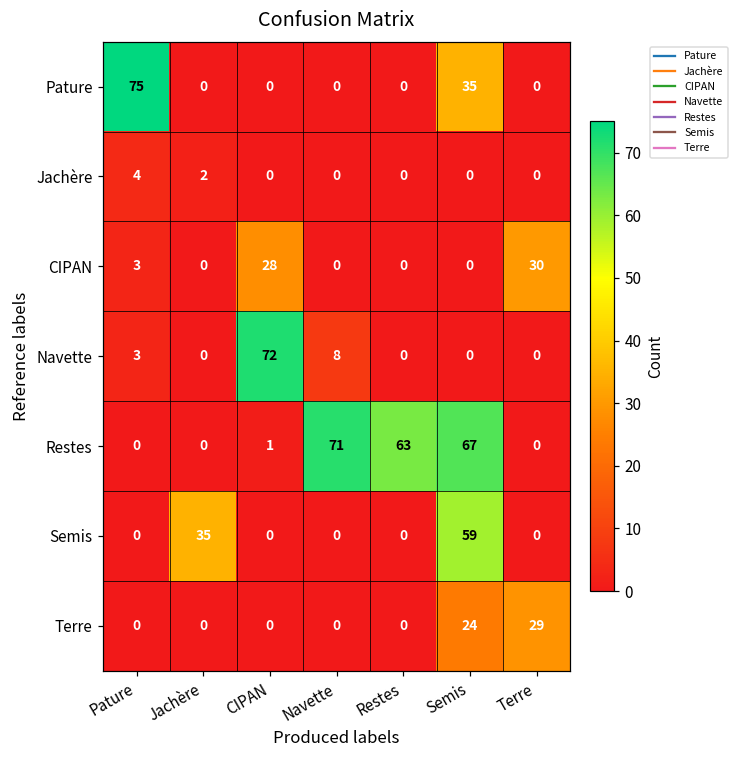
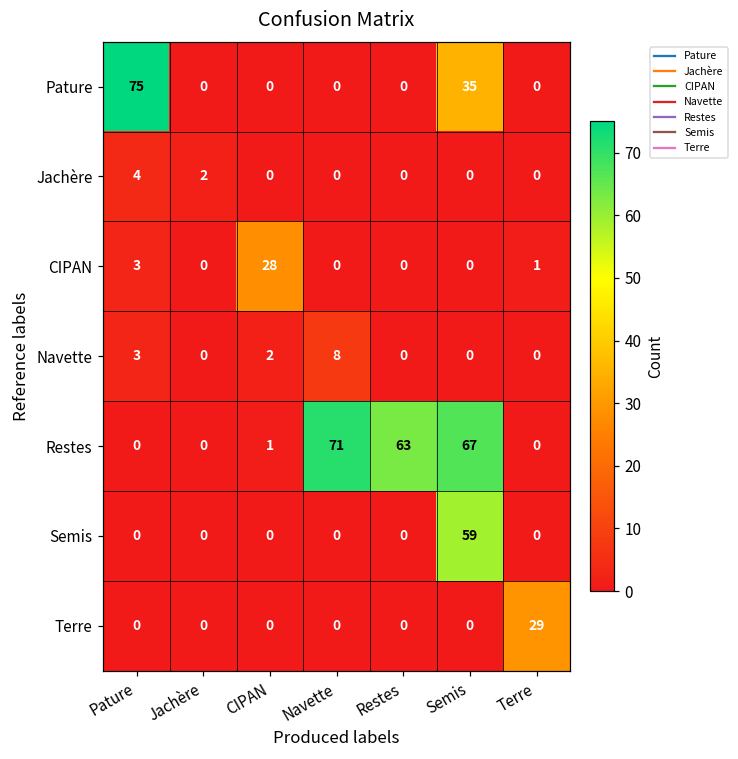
CIPAN, Terre: 30 -> 1
Navette, CIPAN: 72 -> 2
Semis, Jachère: 35 -> 0
Terre, Semis: 24 -> 0
